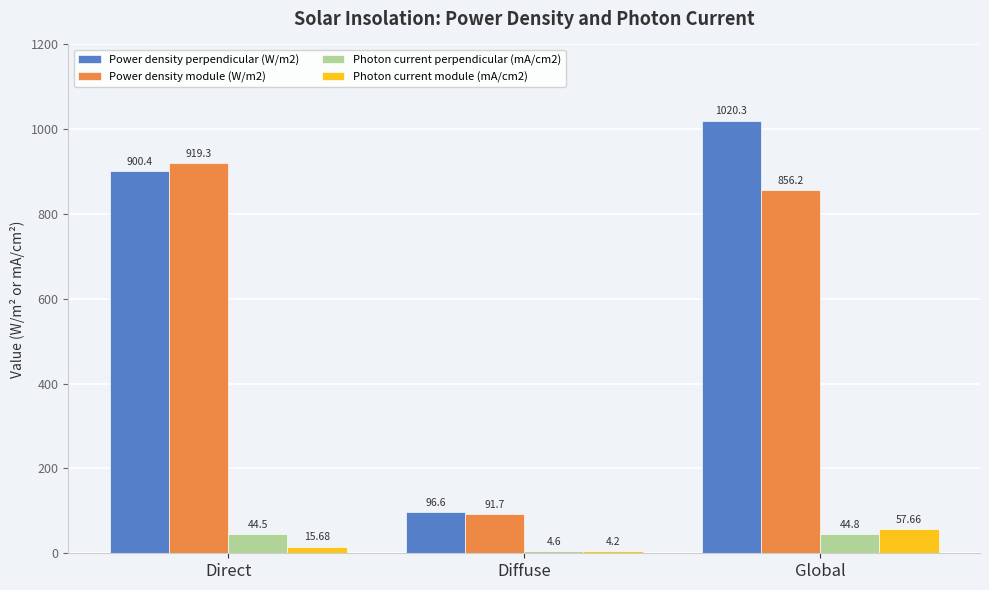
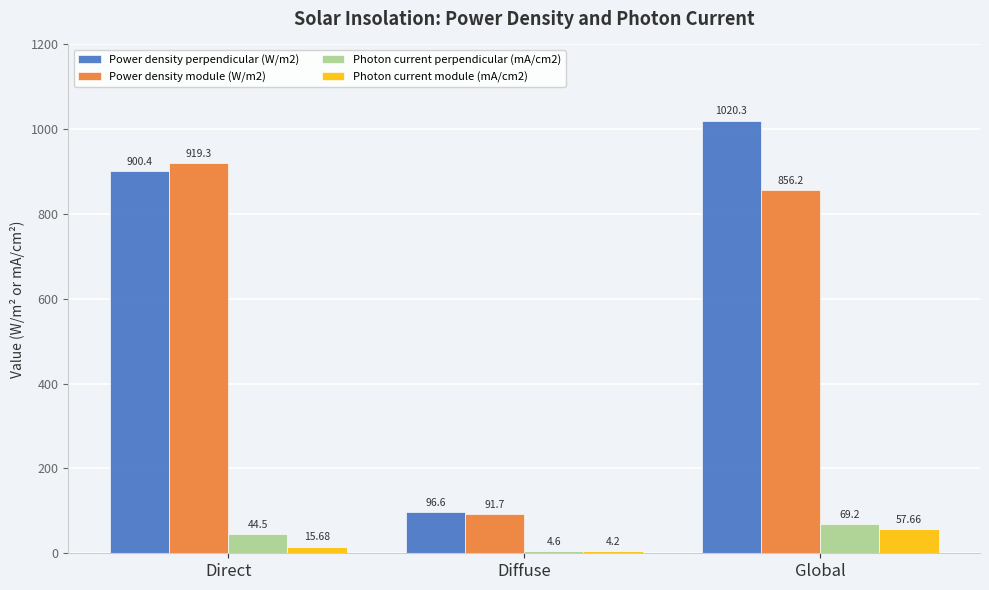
Photon current perpendicular (mA/cm2), Global: 44.8 -> 69.2
